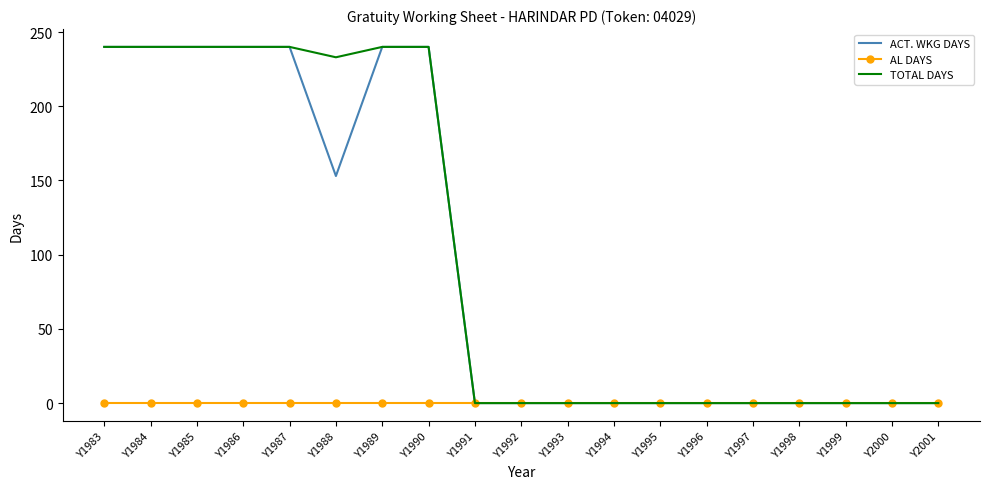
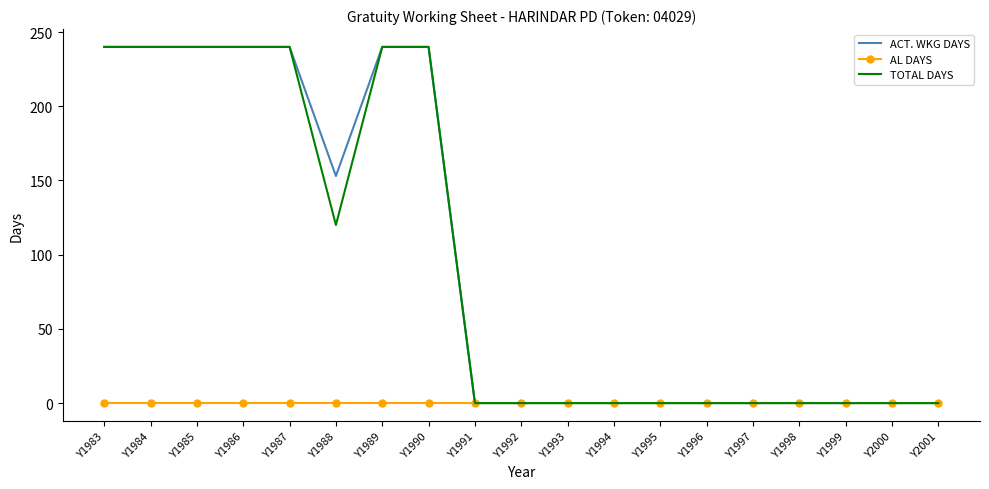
TOTAL DAYS, Y1988: 233 -> 120
